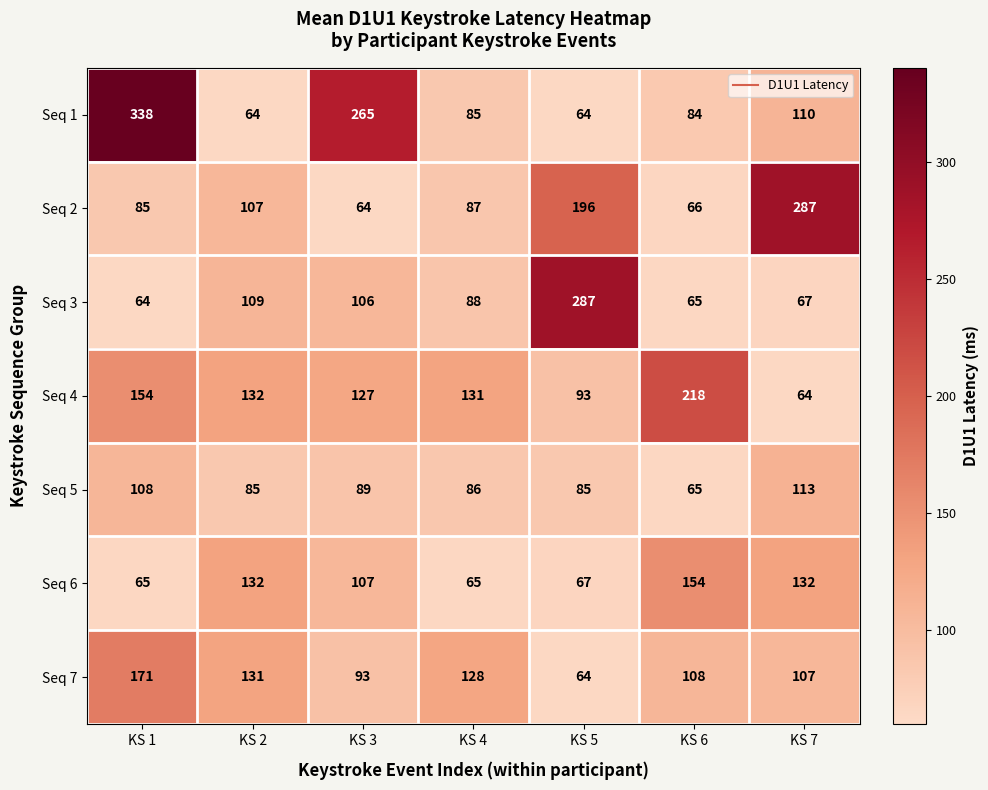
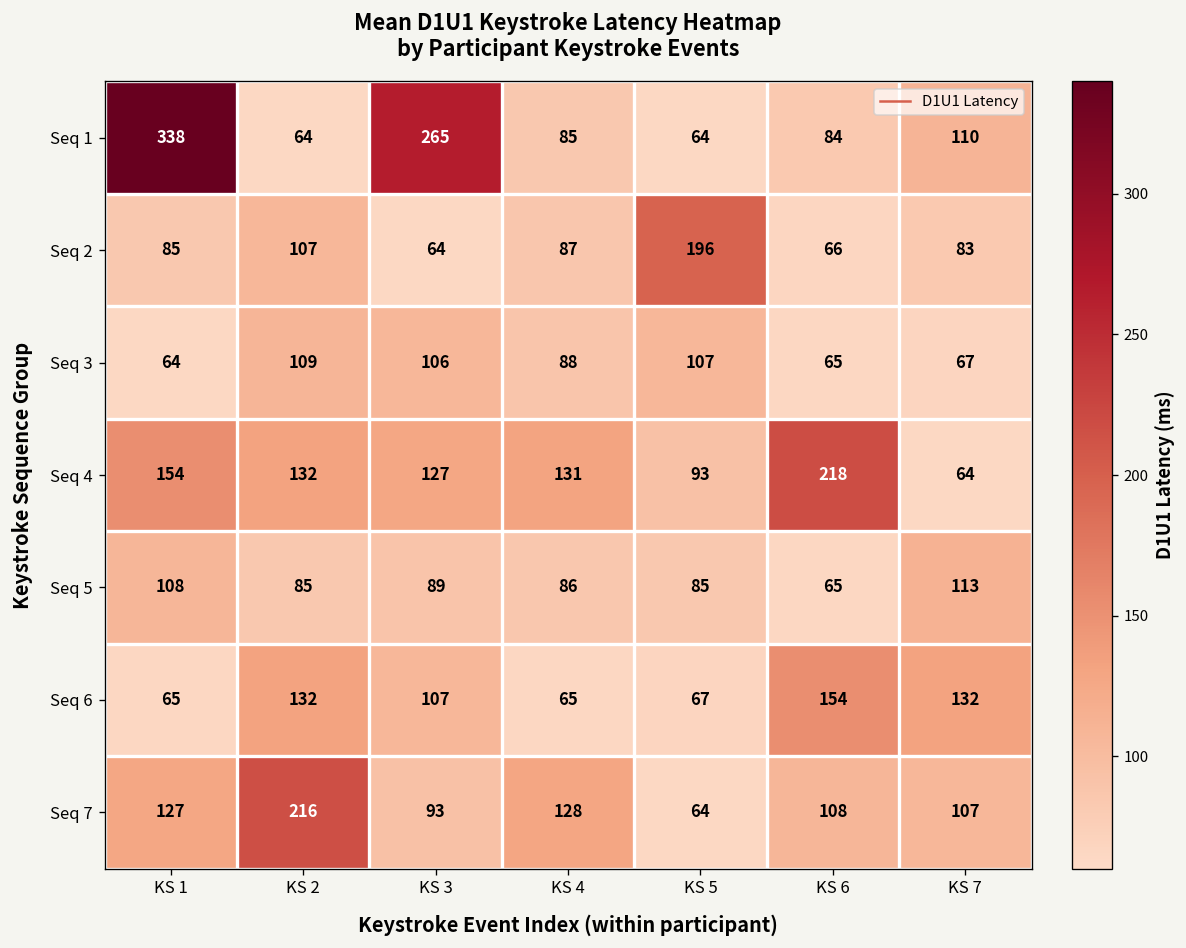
Seq 2, KS 7: 287 -> 83
Seq 3, KS 5: 287 -> 107
Seq 7, KS 1: 171 -> 127
Seq 7, KS 2: 131 -> 216
